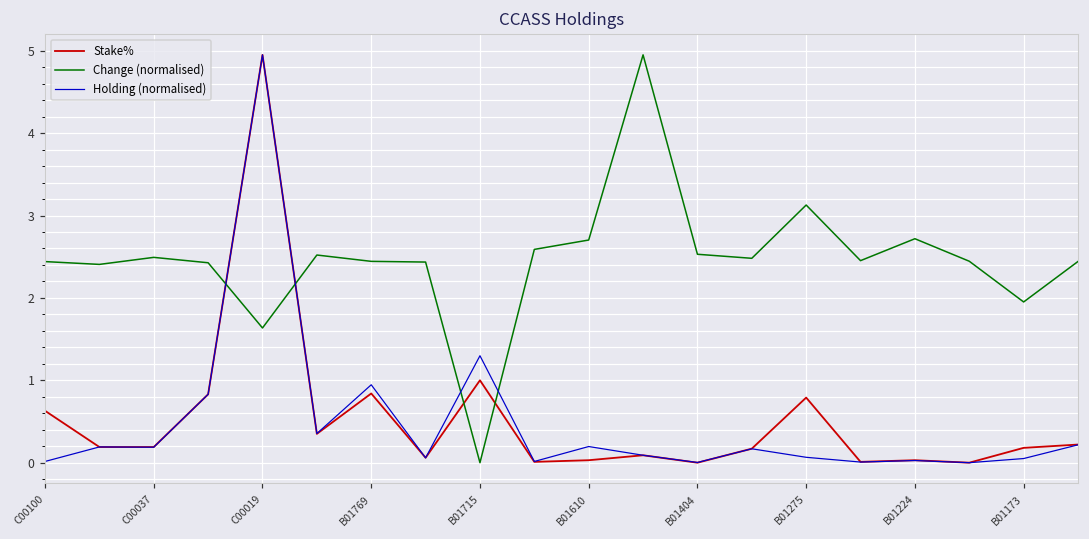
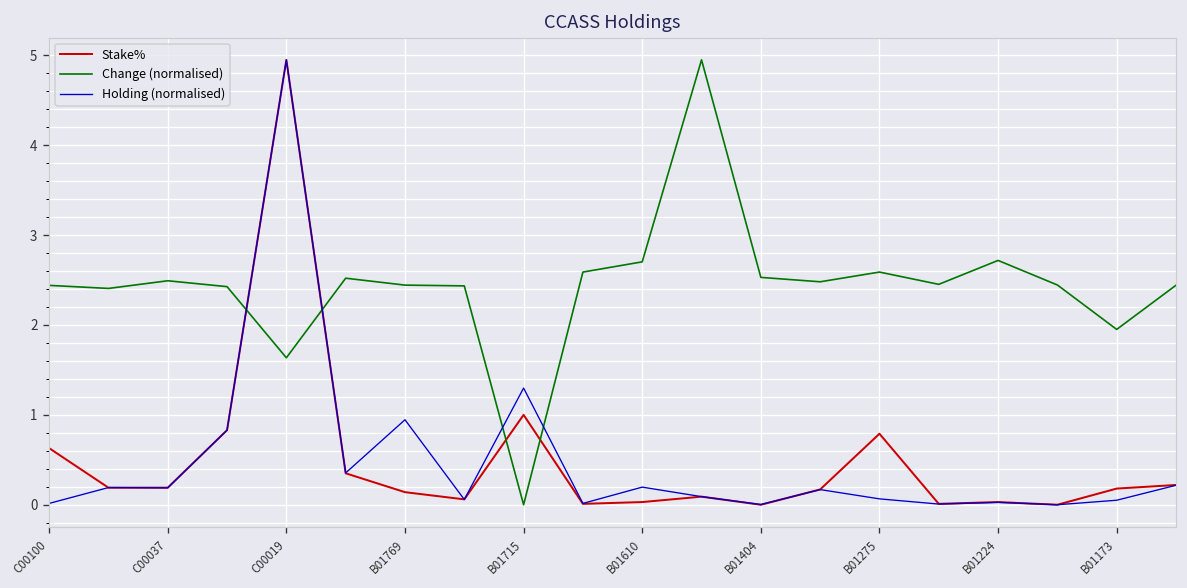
Stake%, B01769: 0.8 -> 0.1
Change (normalised), B01275: 3.1 -> 2.6
